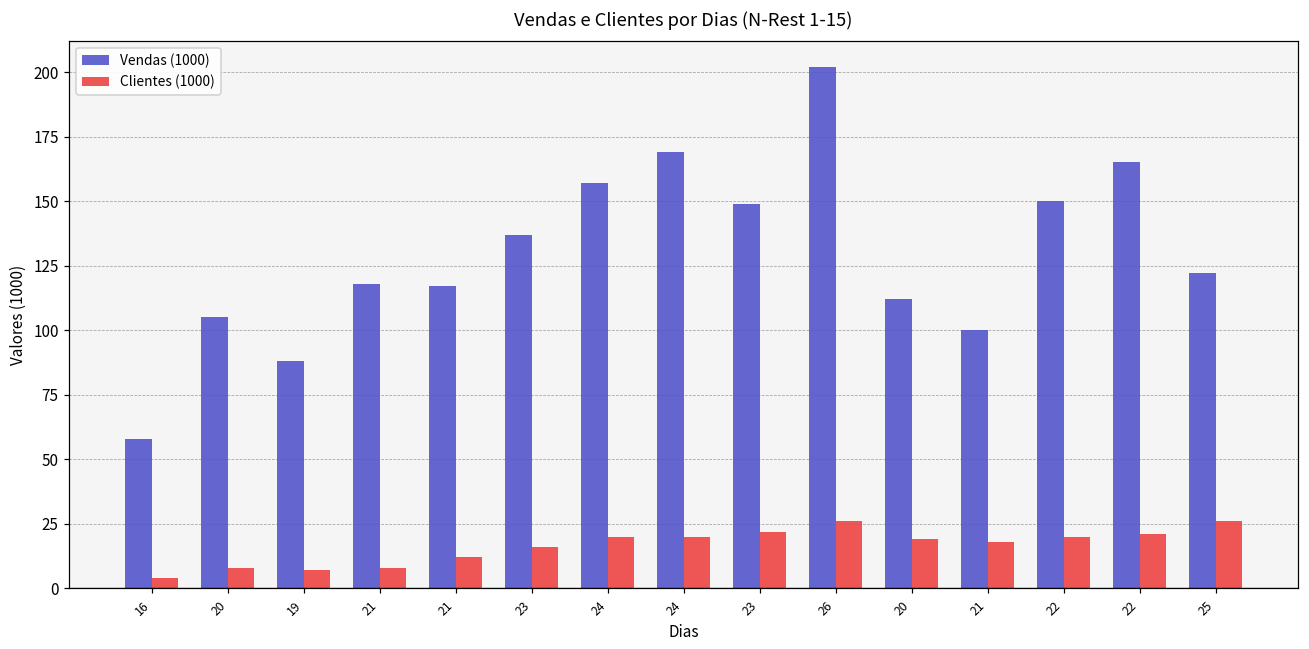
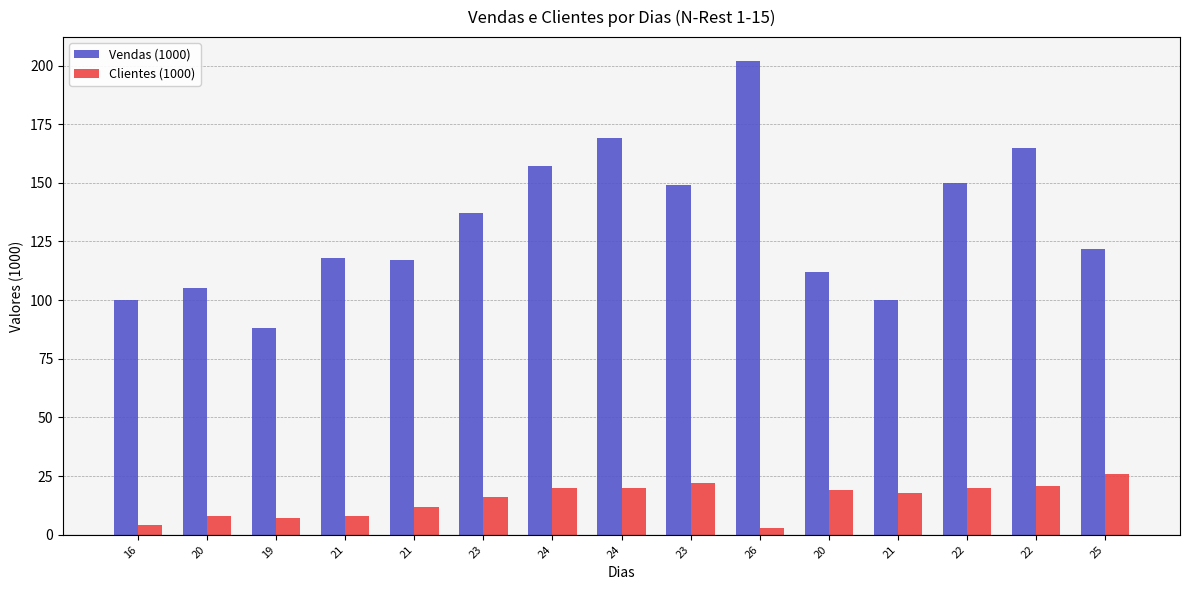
Vendas (1000), 16: 58 -> 100
Clientes (1000), 26: 26 -> 3
